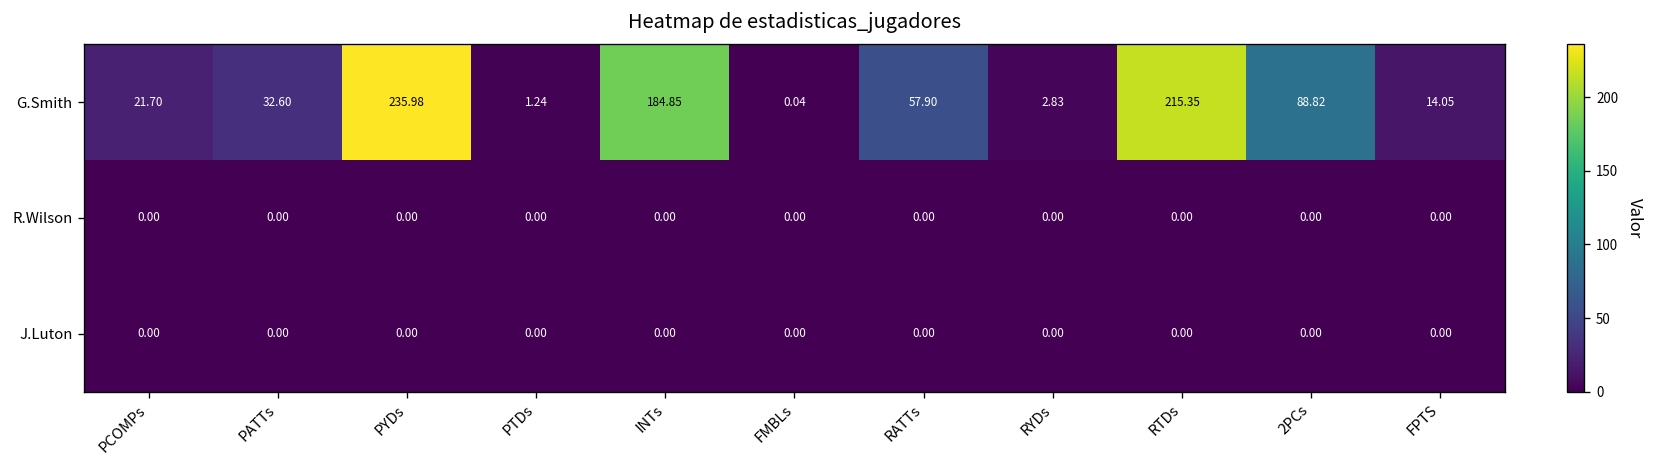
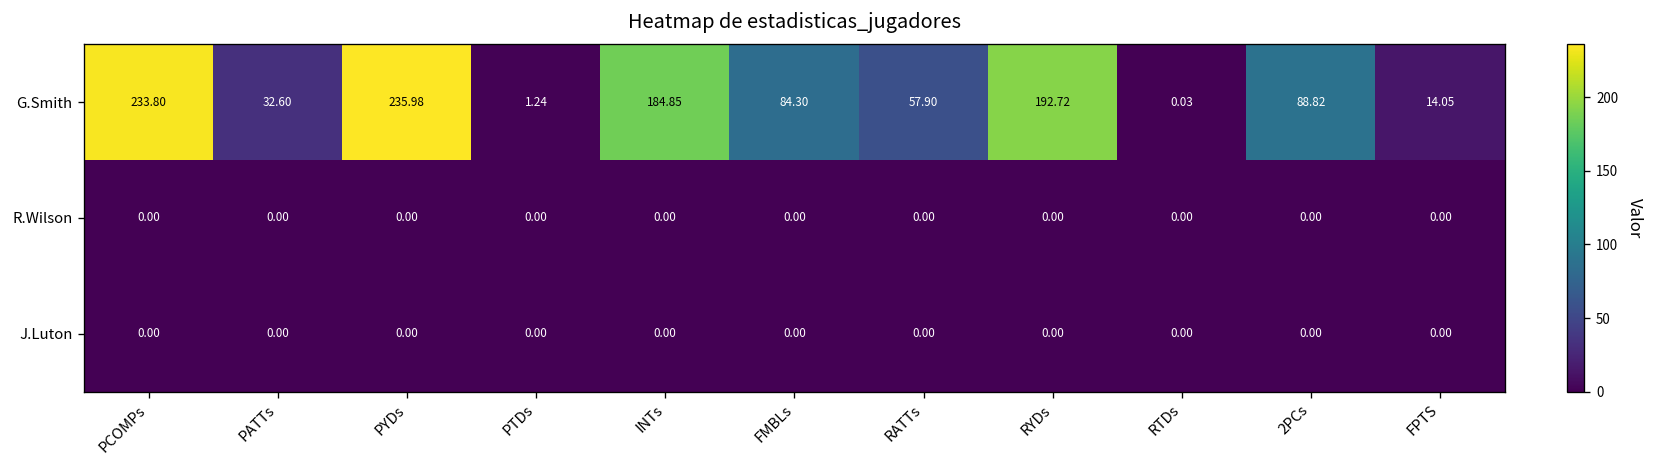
G.Smith, PCOMPs: 21.70 -> 233.80
G.Smith, FMBLs: 0.04 -> 84.30
G.Smith, RYDs: 2.83 -> 192.72
G.Smith, RTDs: 215.35 -> 0.03
